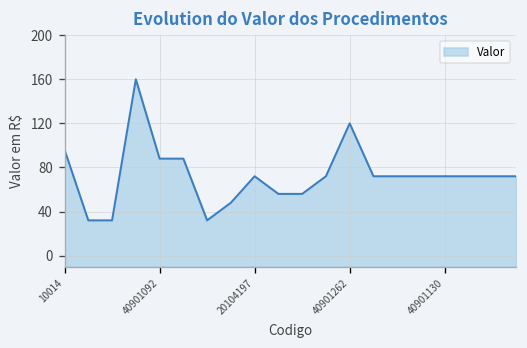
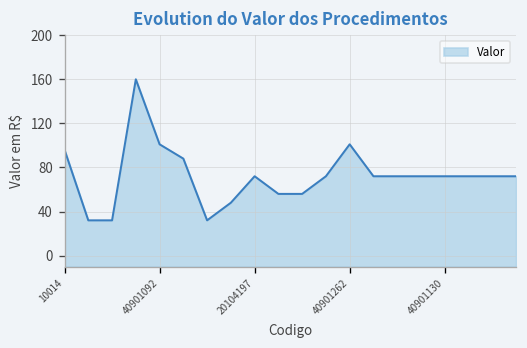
40901092: 90 -> 100
40901262: 120 -> 100
